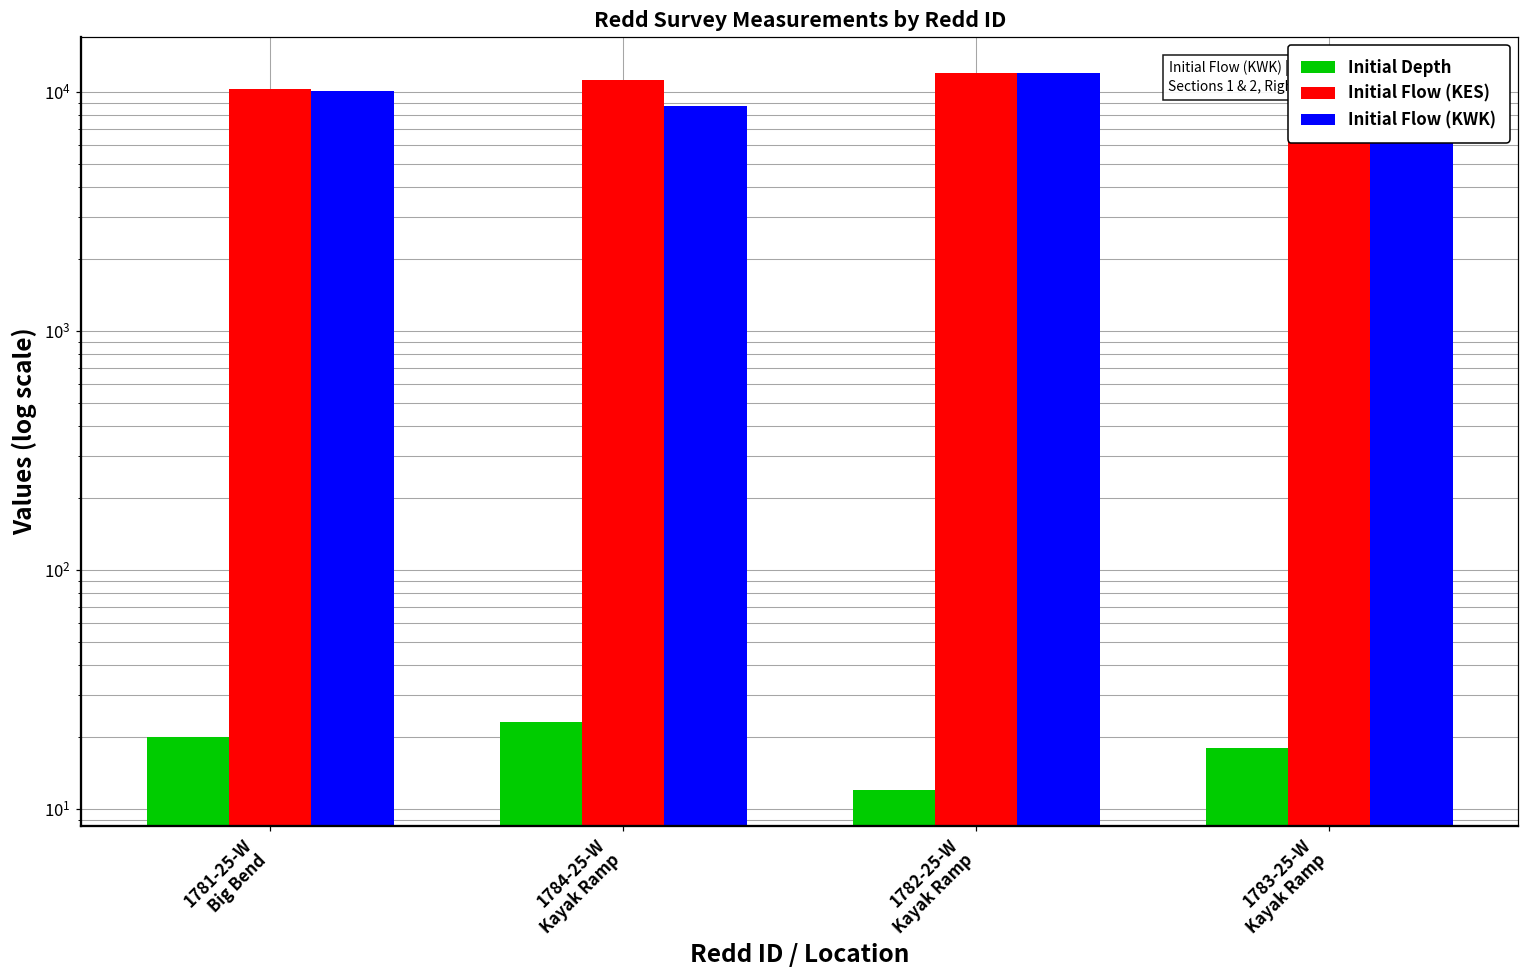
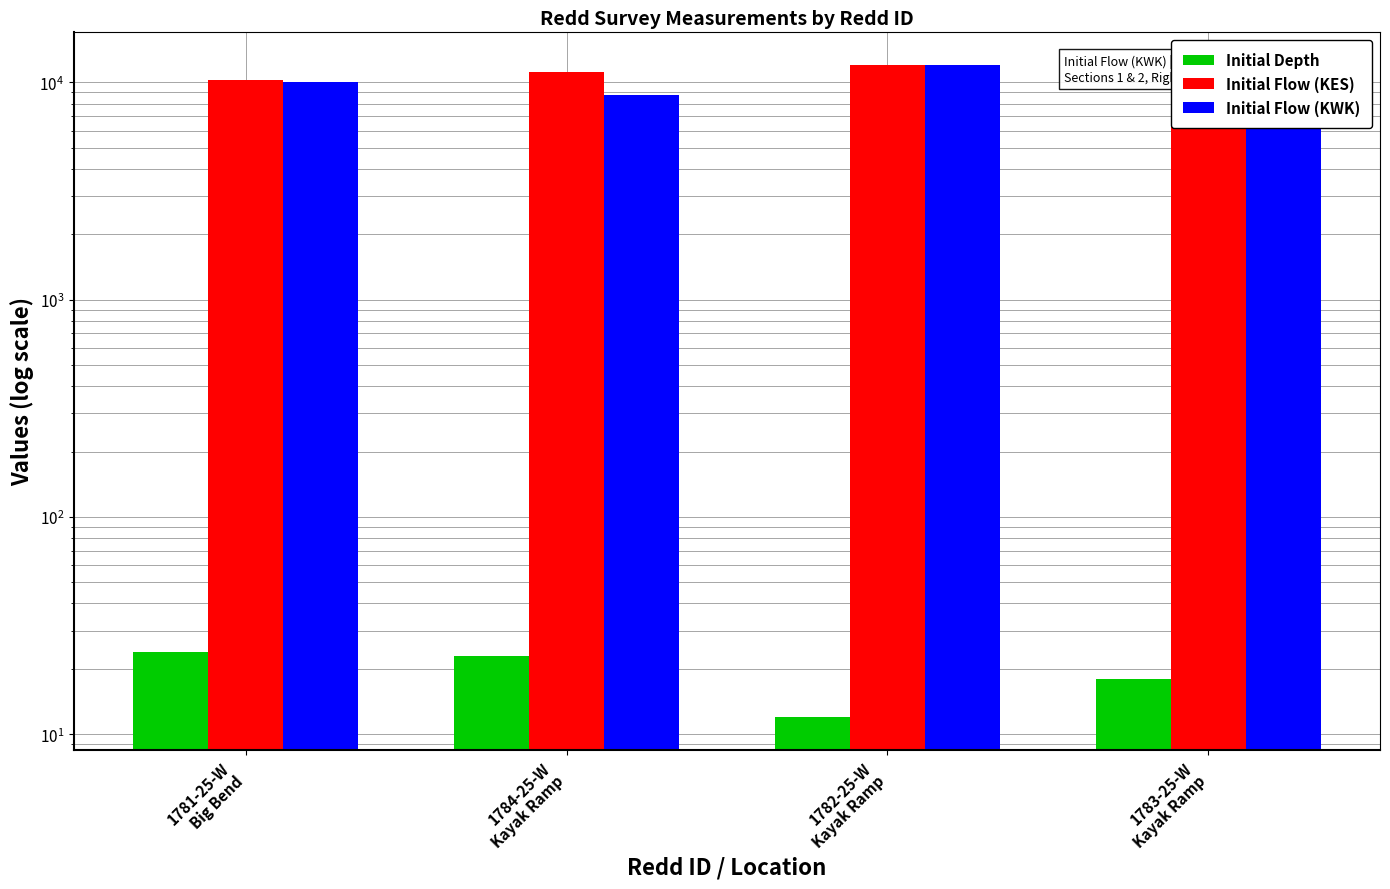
Initial Depth, 1781-25-W Big Bend: 20 -> 24
